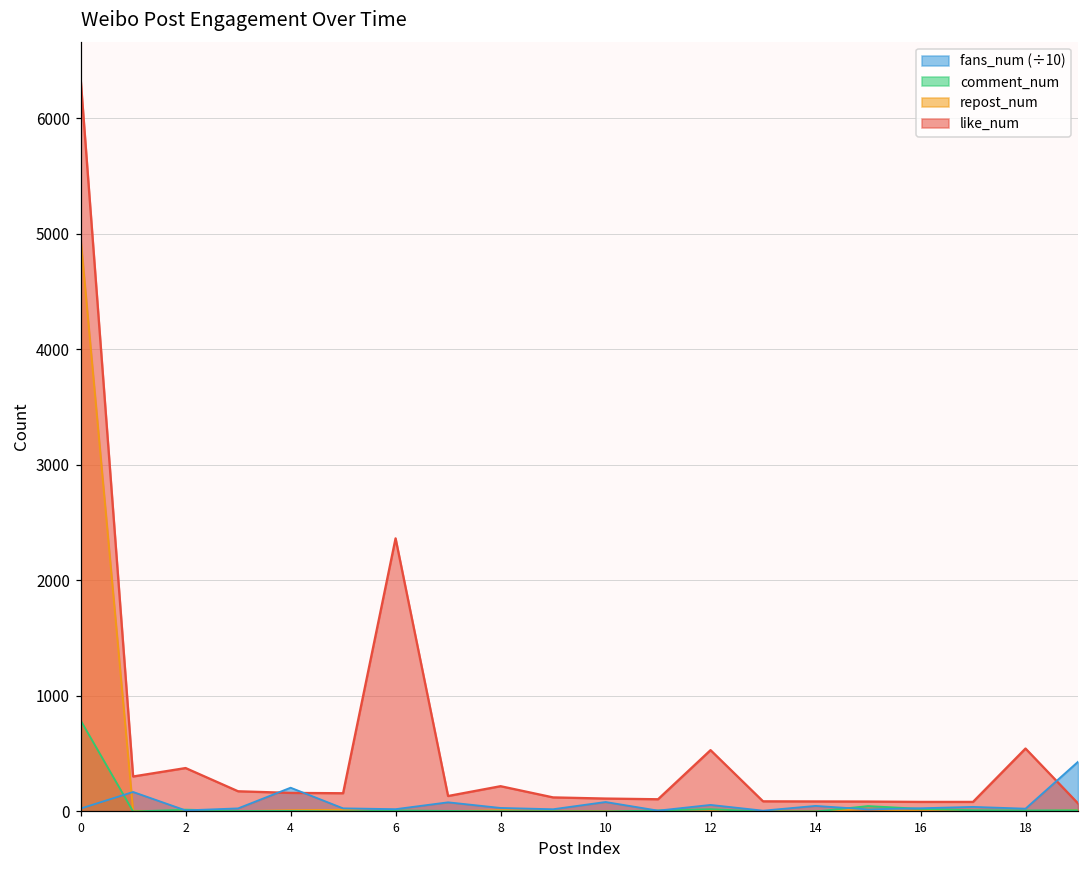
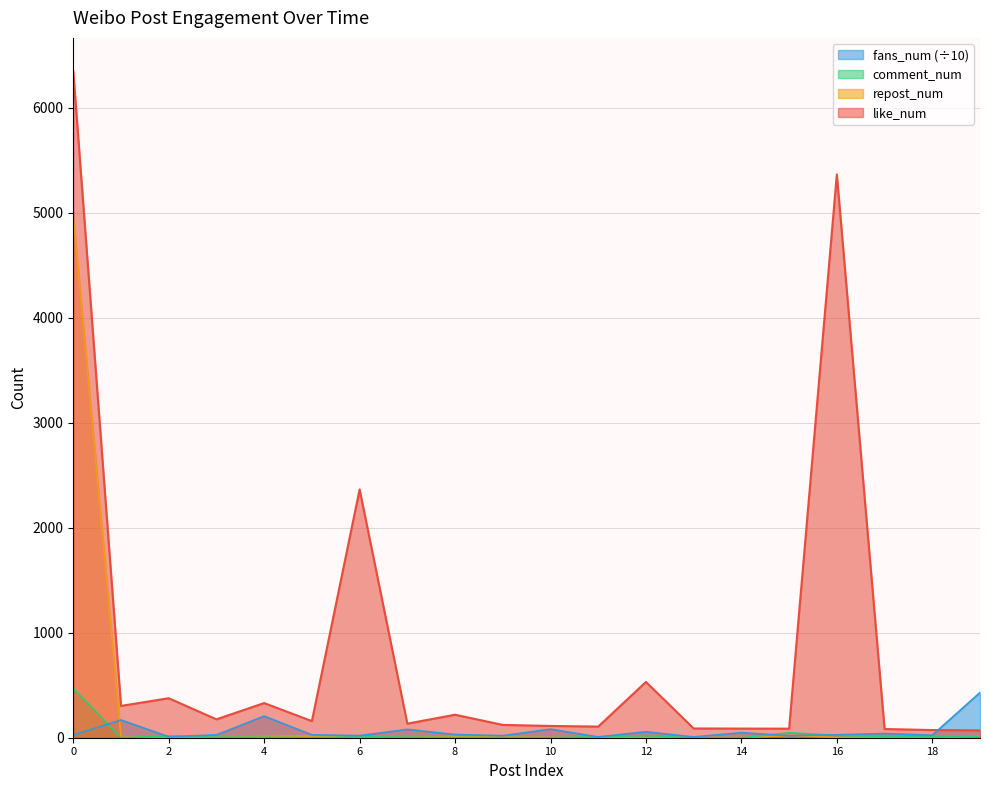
comment_num, 0: 790 -> 470
like_num, 4: 160 -> 330
like_num, 16: 80 -> 5360
like_num, 18: 550 -> 70
